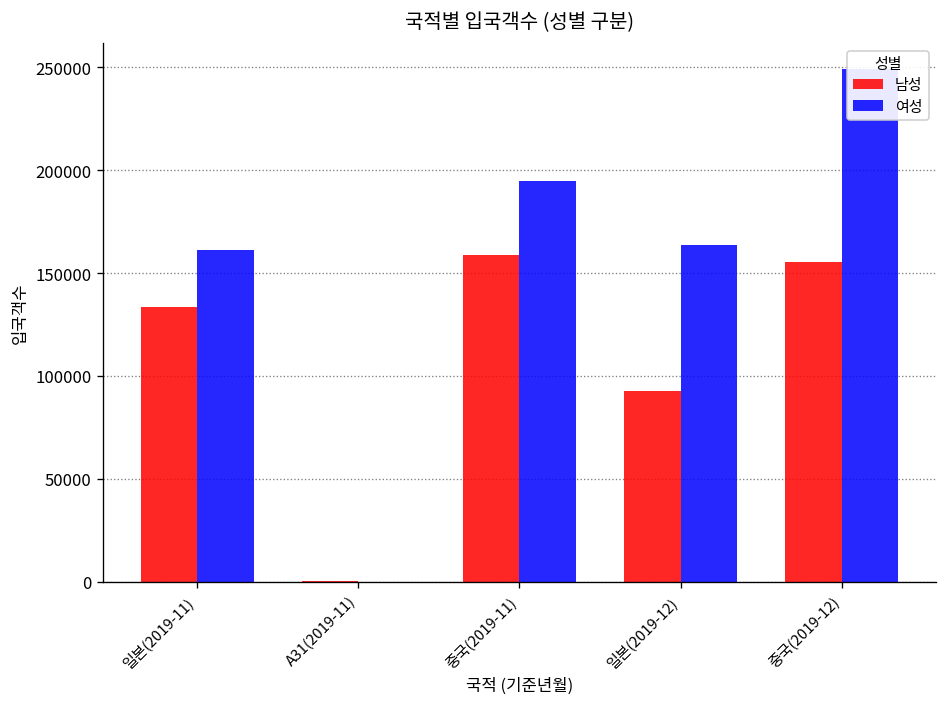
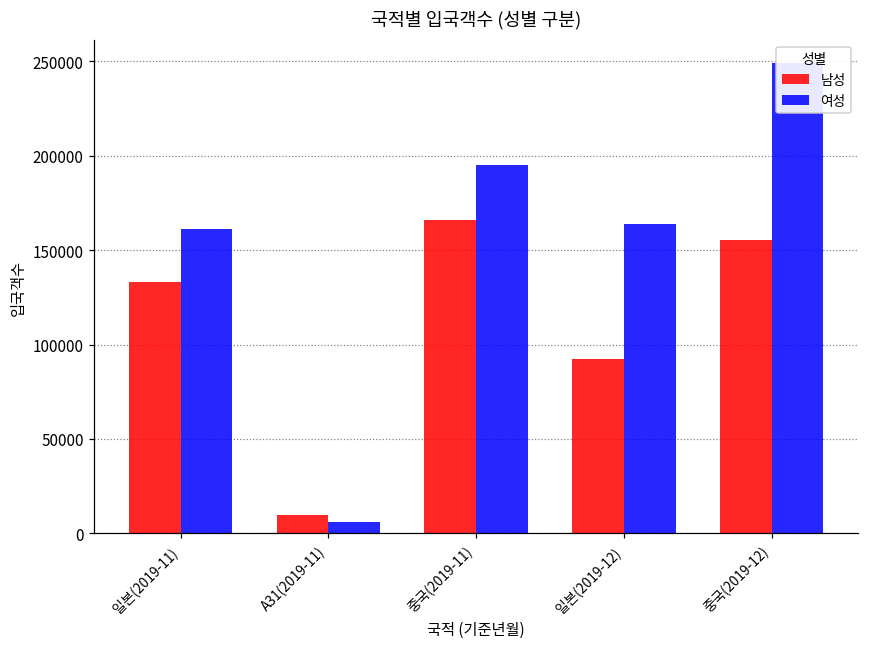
남성, A31(2019-11): 0 -> 10000
여성, A31(2019-11): 0 -> 6000
남성, 중국(2019-11): 159000 -> 166000
